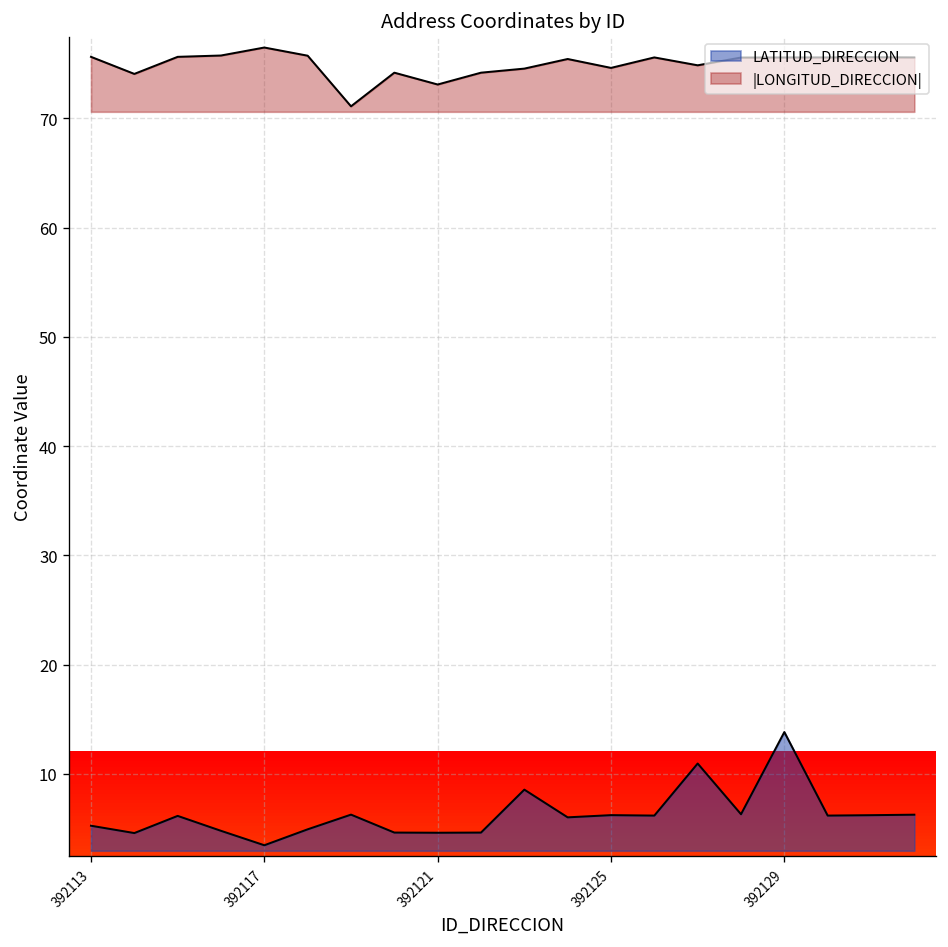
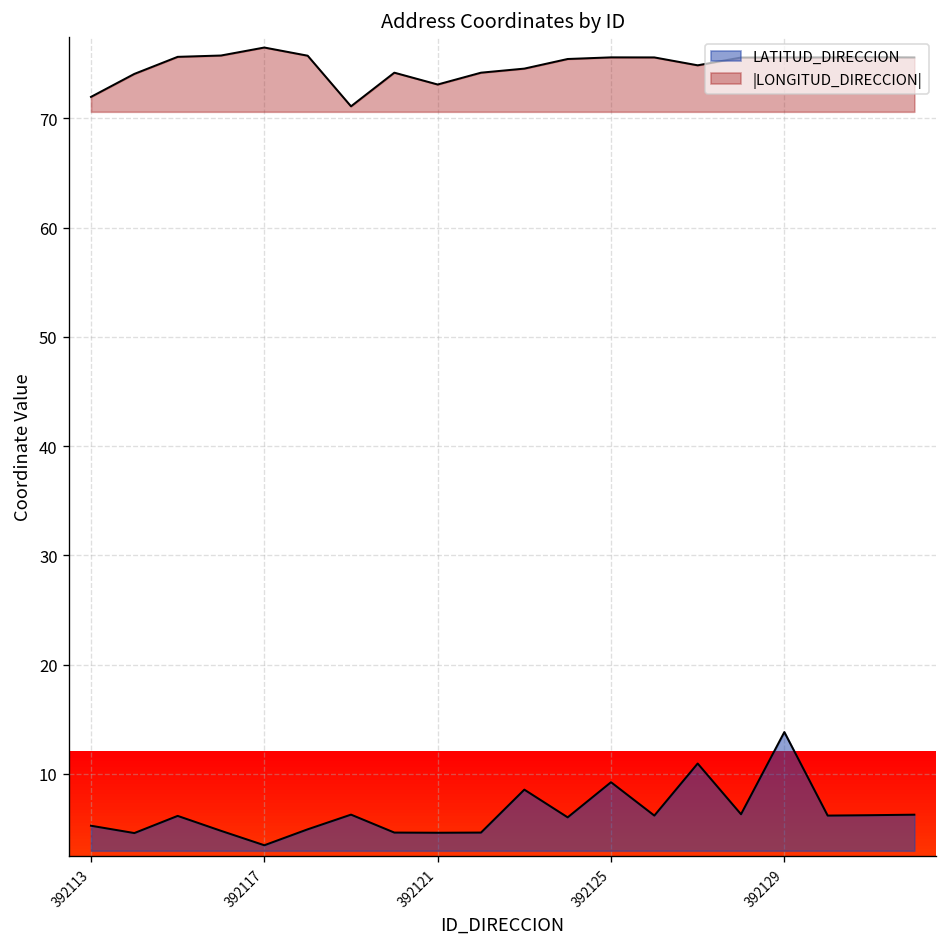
|LONGITUD_DIRECCION|, 392113: 76 -> 72
LATITUD_DIRECCION, 392125: 6 -> 9
|LONGITUD_DIRECCION|, 392125: 75 -> 76
